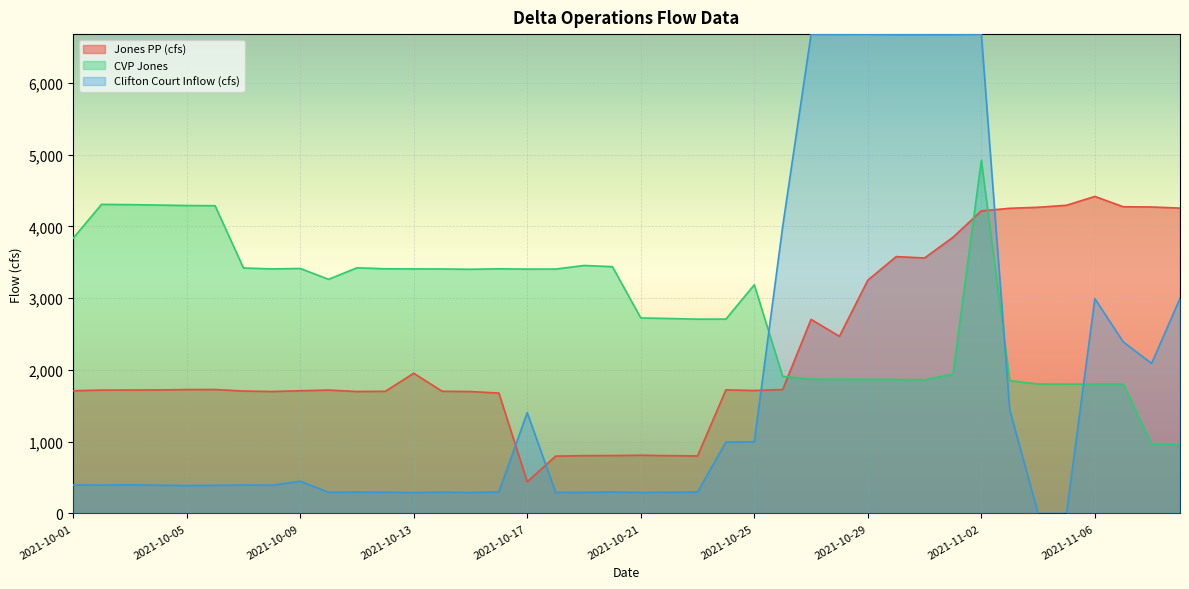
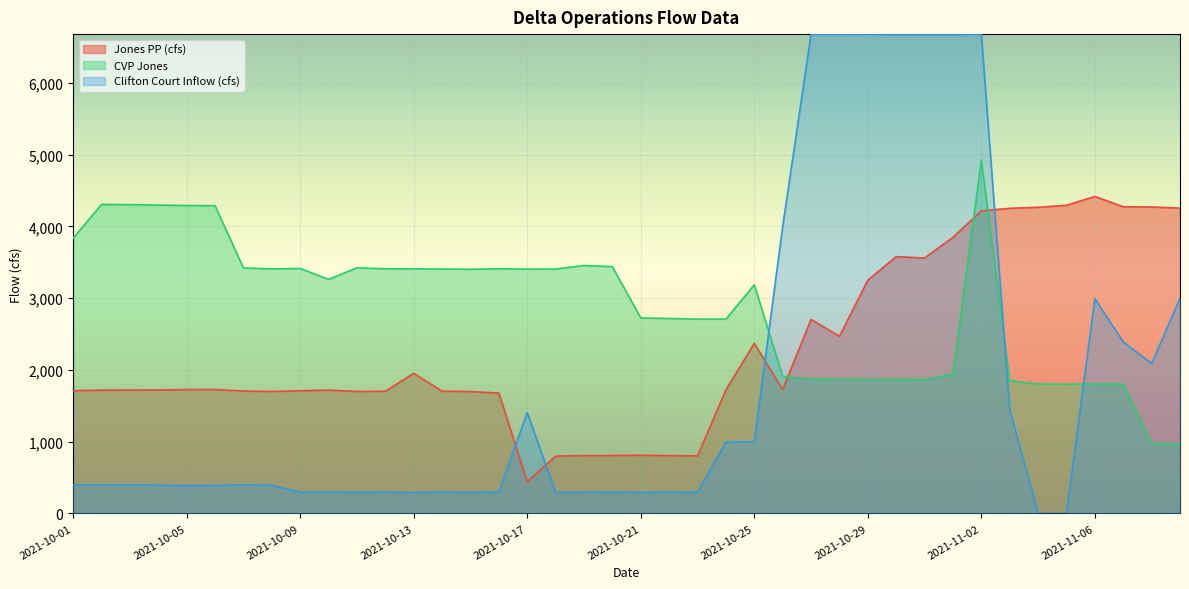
Clifton Court Inflow (cfs), 2021-10-09: 400 -> 300
Jones PP (cfs), 2021-10-25: 1,700 -> 2,400
